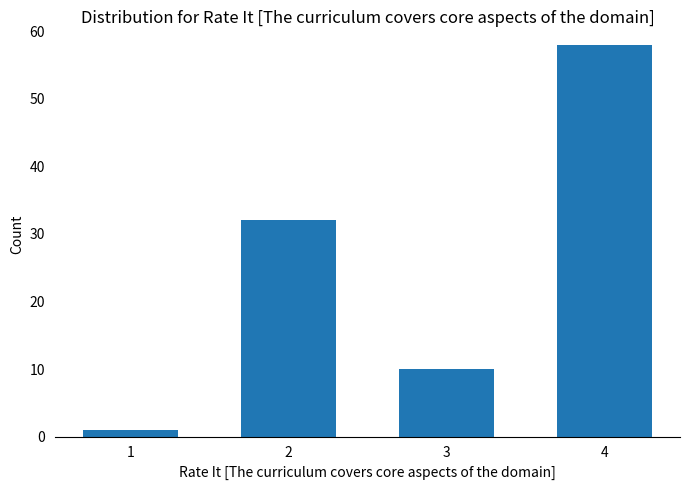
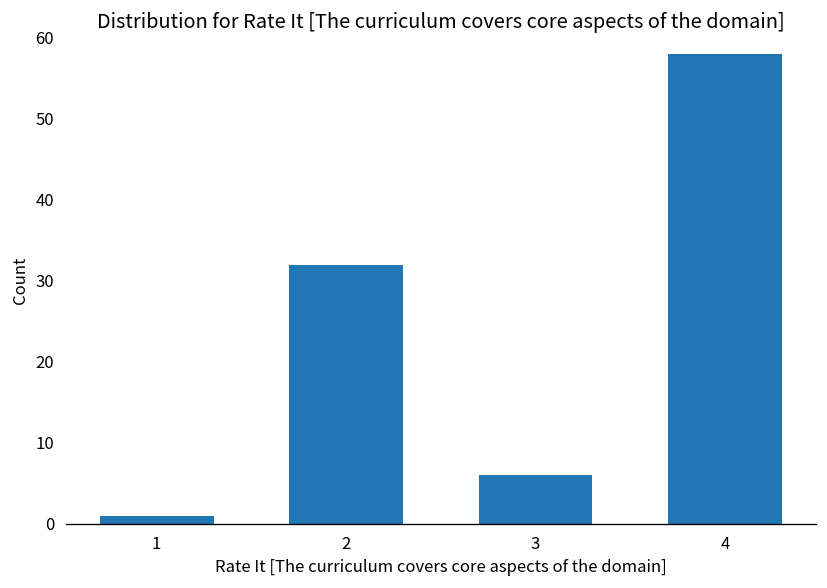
3: 10 -> 6
